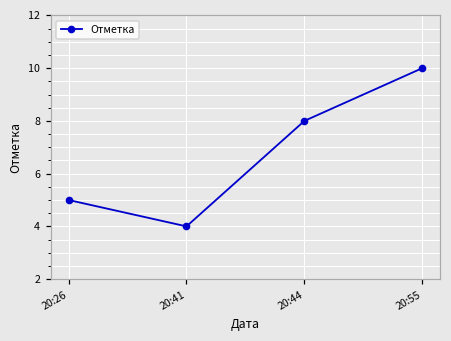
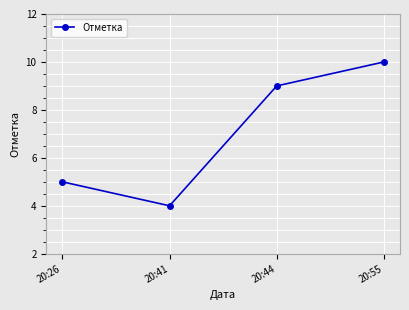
20:44: 8 -> 9
